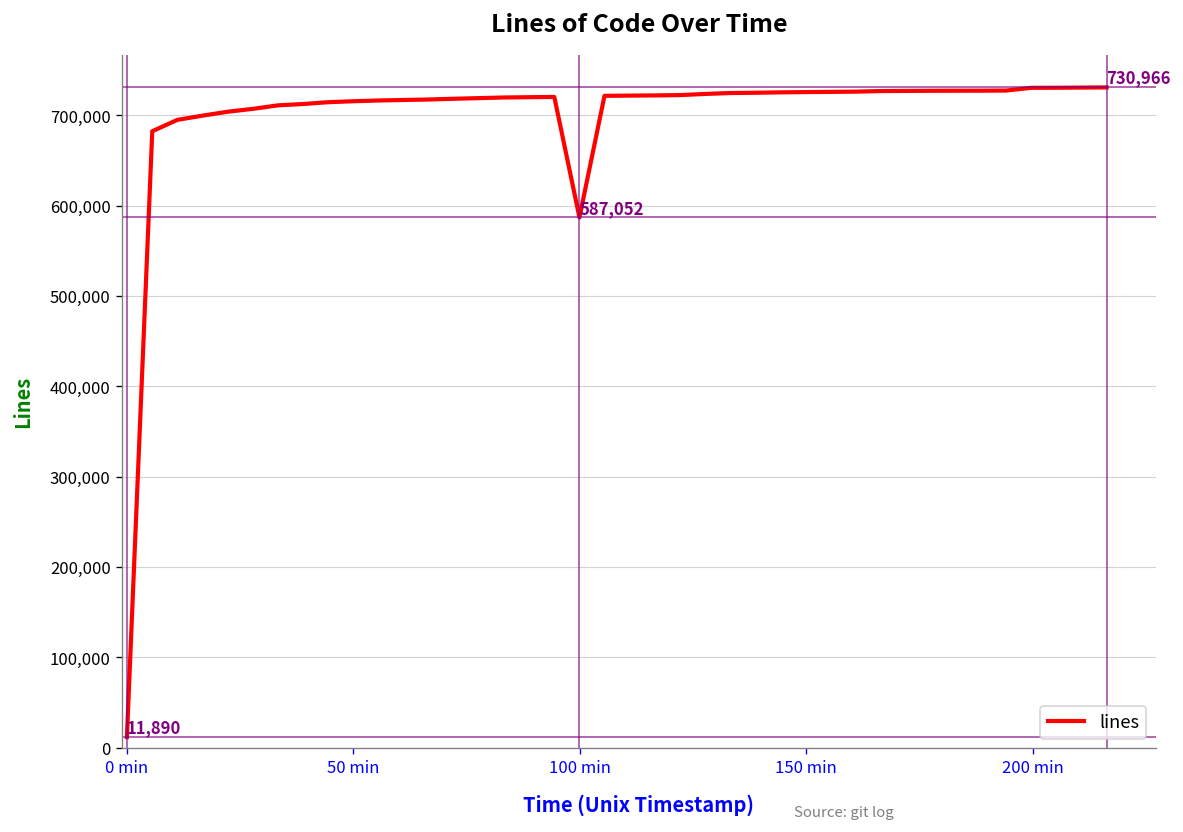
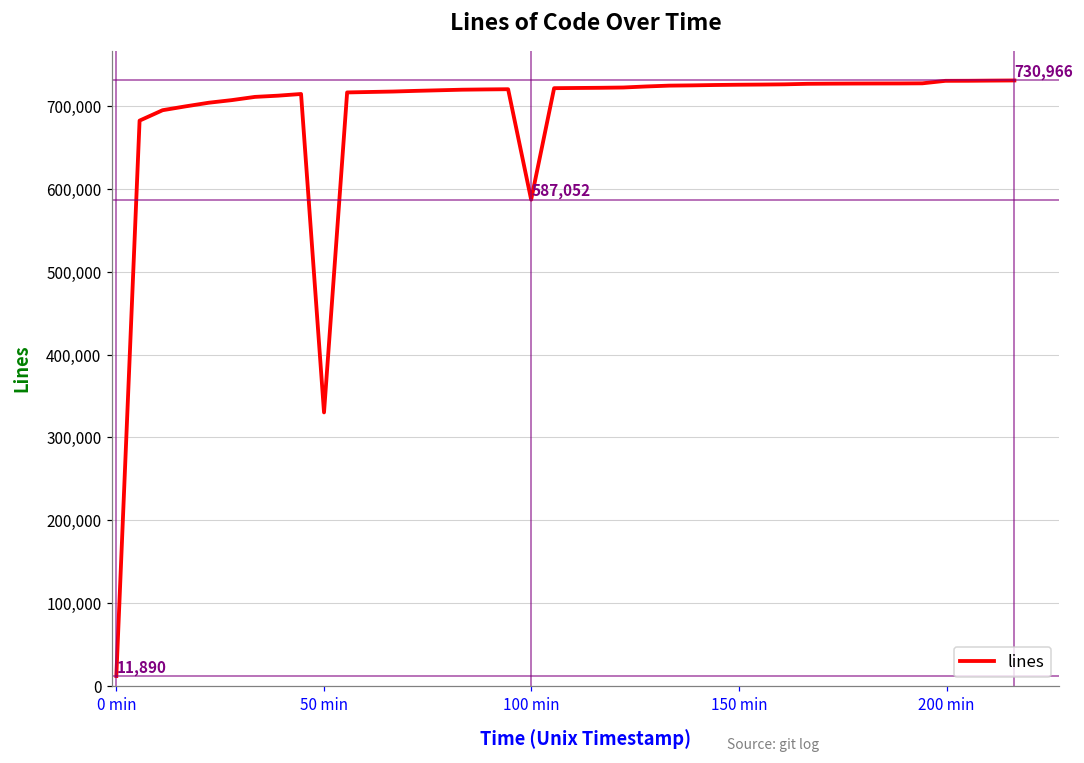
50 min: 720,000 -> 330,000
